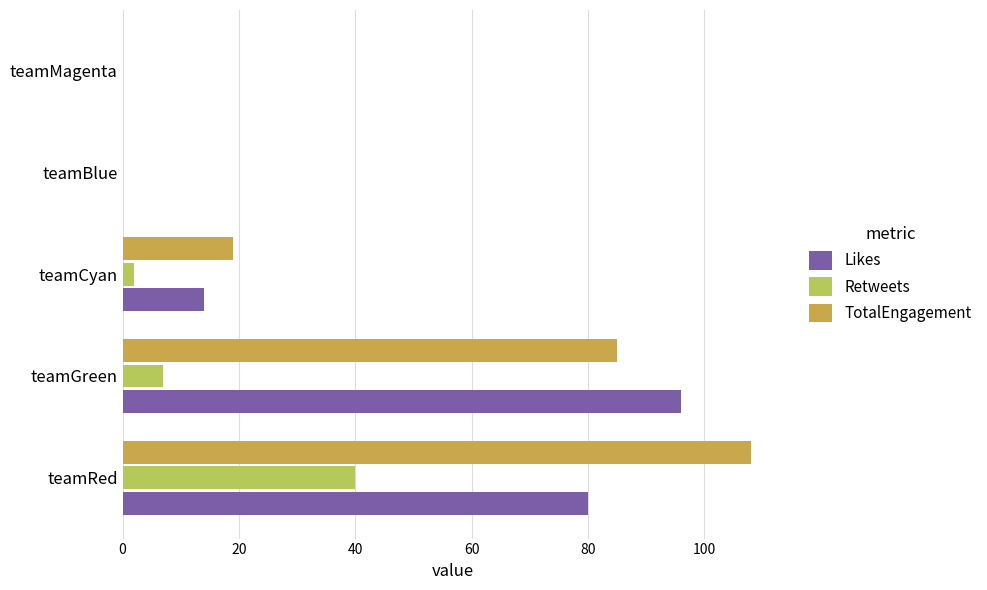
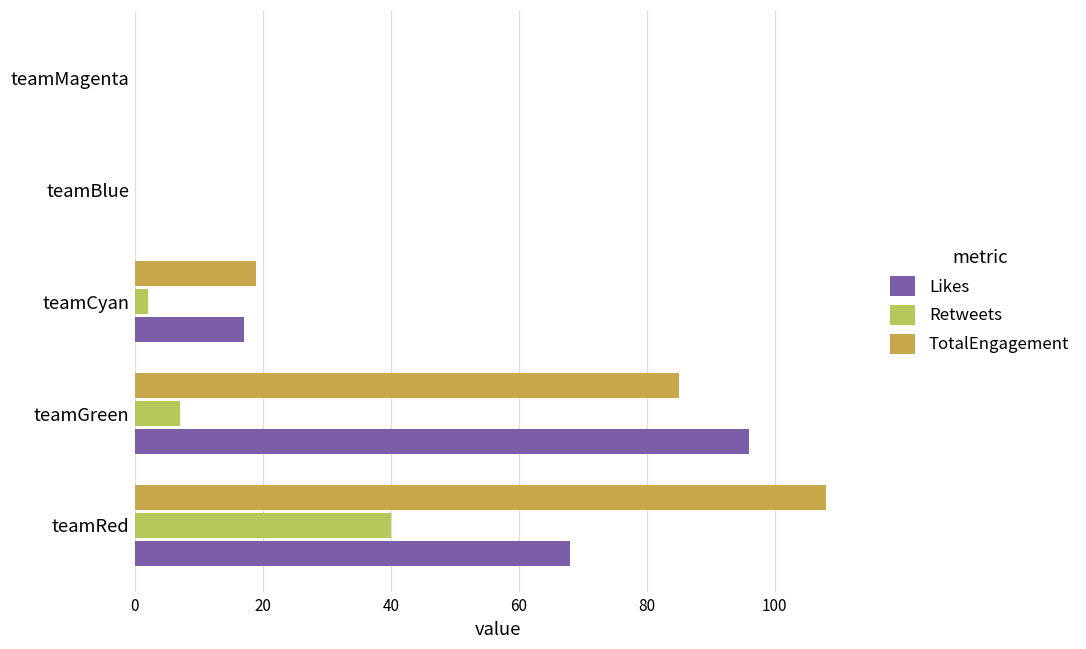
Likes, teamCyan: 14 -> 17
Likes, teamRed: 80 -> 68
